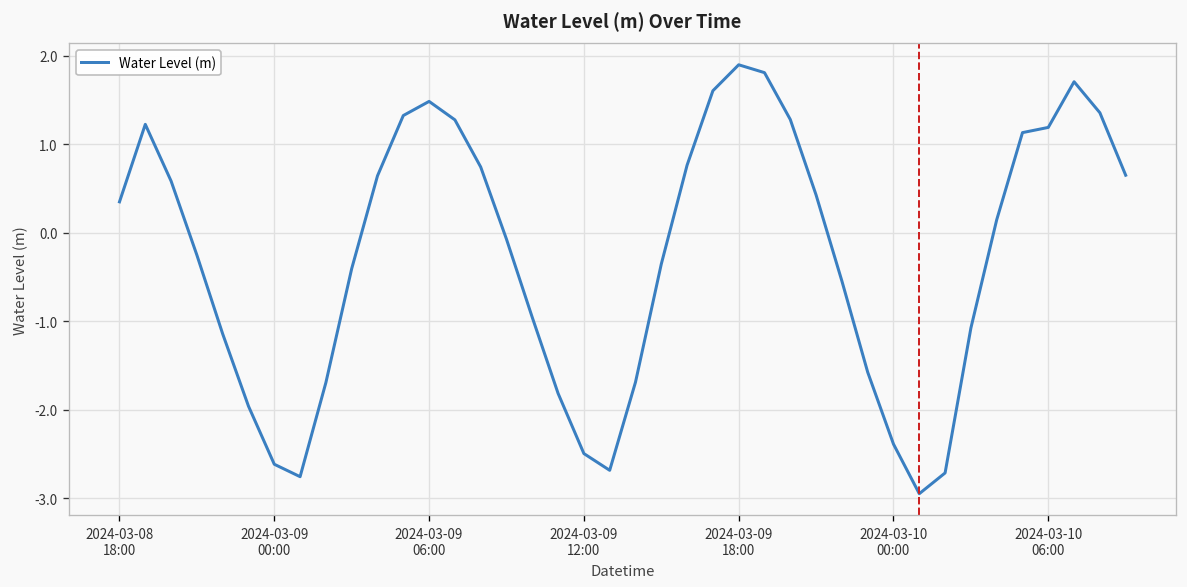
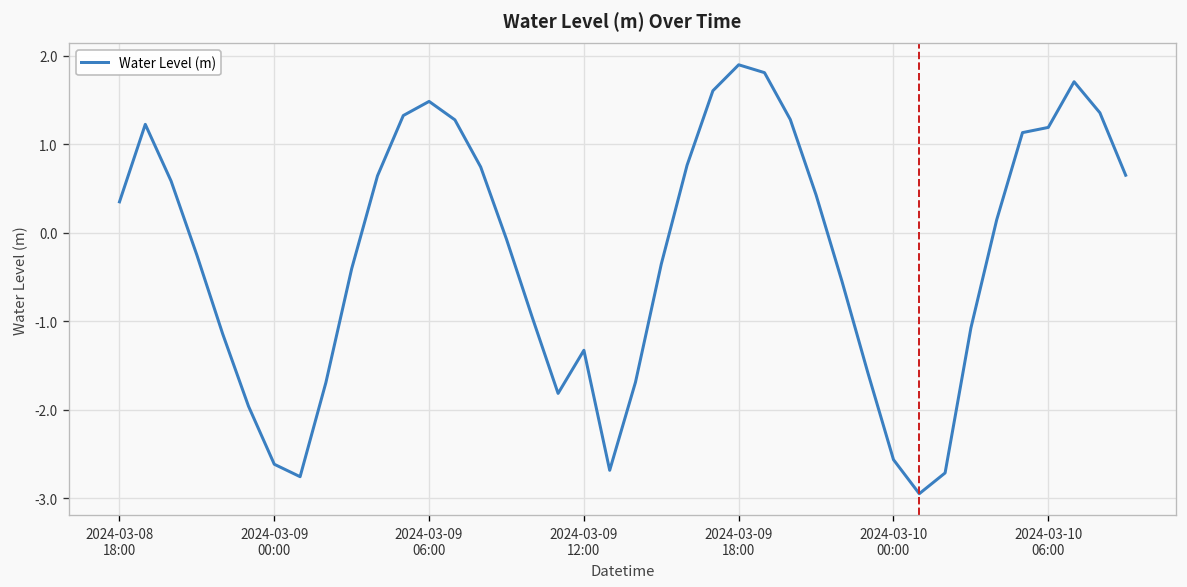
2024-03-09 12:00: -2.5 -> -1.3
2024-03-10 00:00: -2.4 -> -2.6
